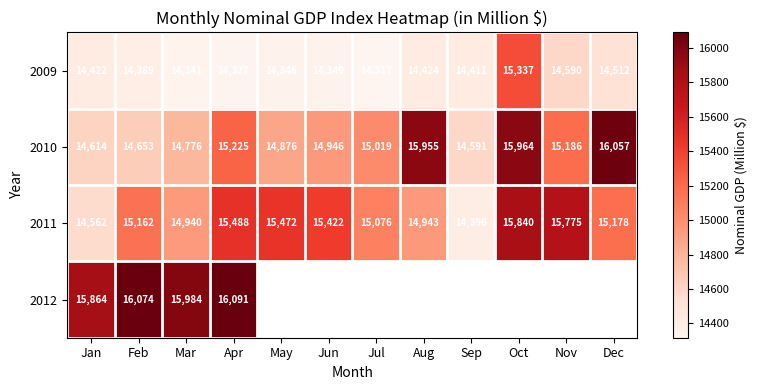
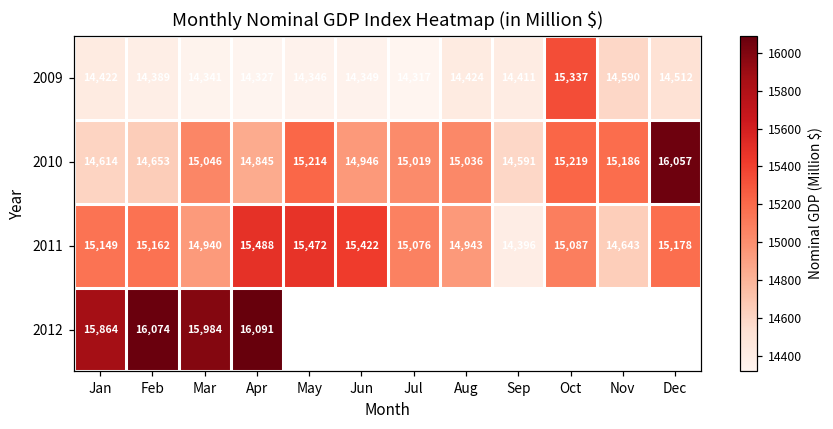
2010, Mar: 14,776 -> 15,046
2010, Apr: 15,225 -> 14,845
2010, May: 14,876 -> 15,214
2010, Aug: 15,955 -> 15,036
2010, Oct: 15,964 -> 15,219
2011, Jan: 14,562 -> 15,149
2011, Oct: 15,840 -> 15,087
2011, Nov: 15,775 -> 14,643
